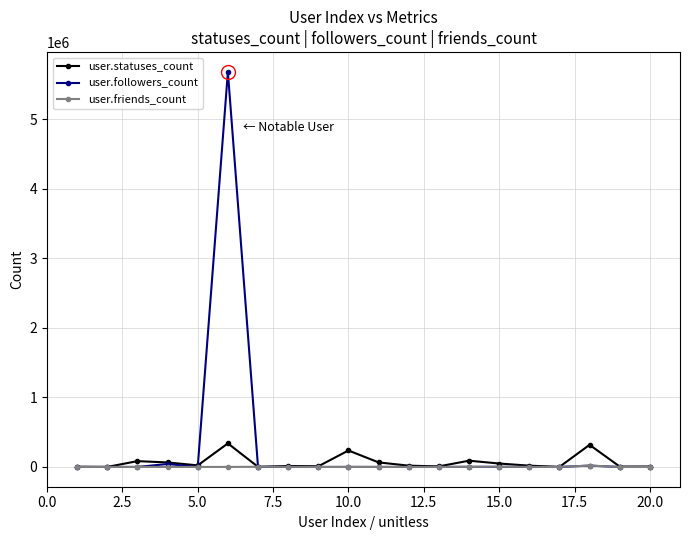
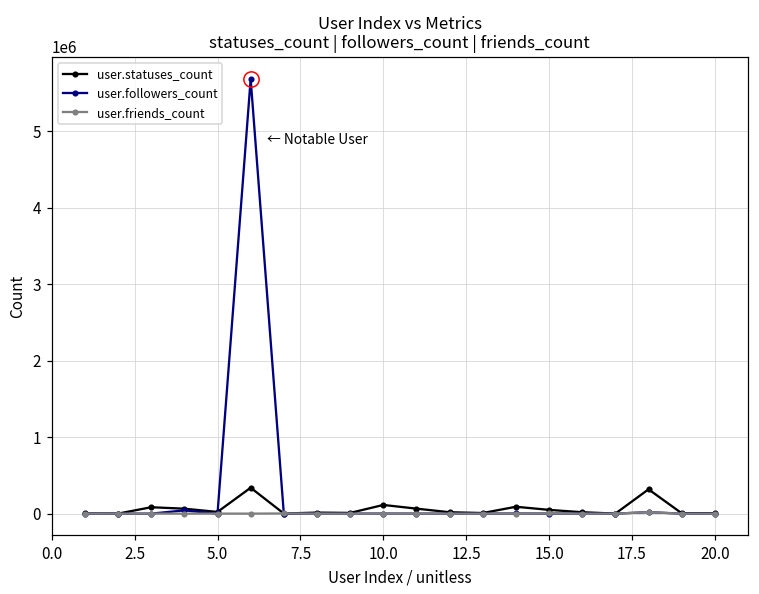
user.statuses_count, 10.0: 200000 -> 100000
